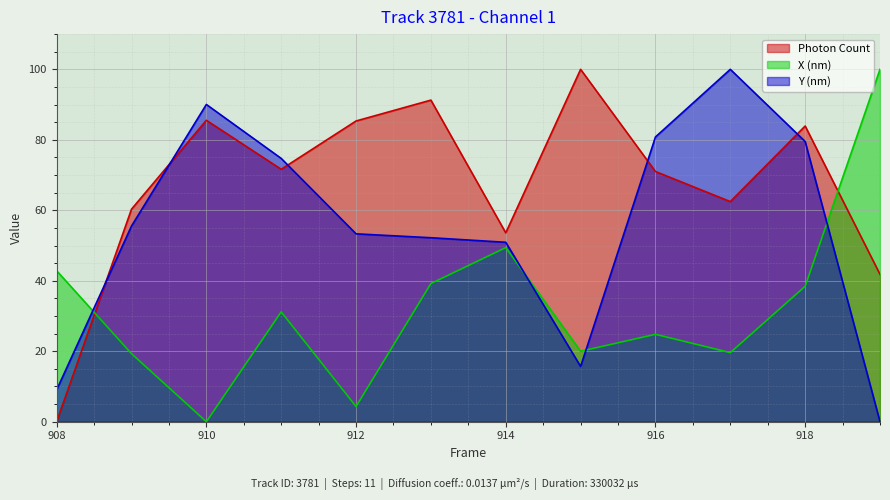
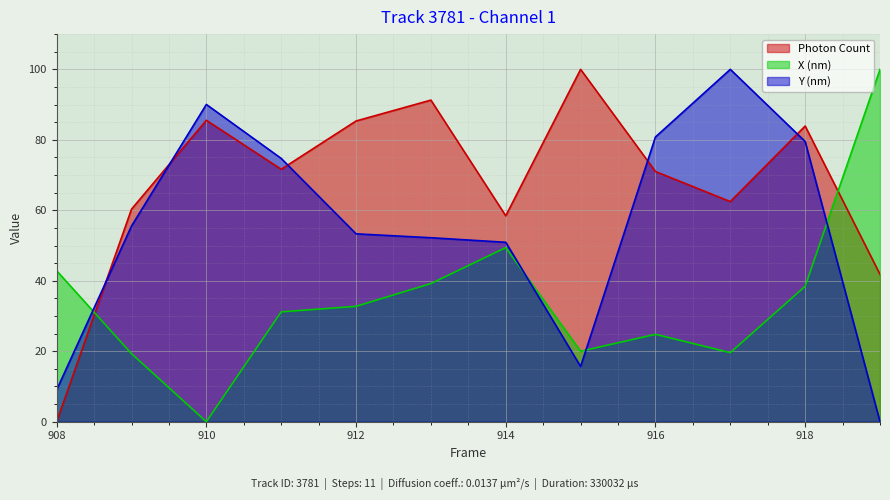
X (nm), 912: 4 -> 33
Photon Count, 914: 54 -> 58
